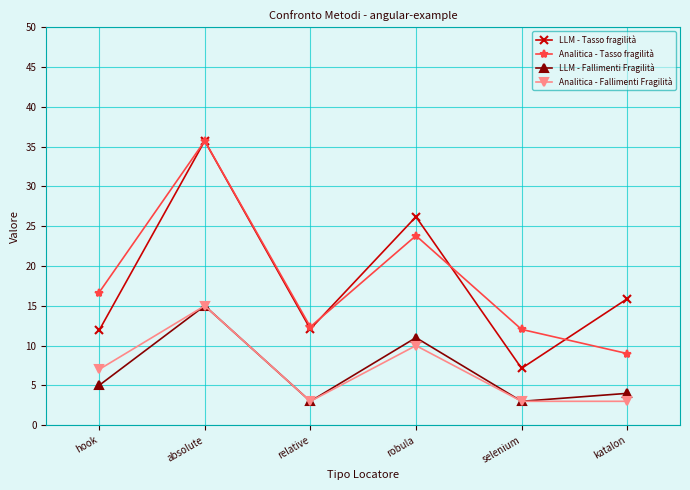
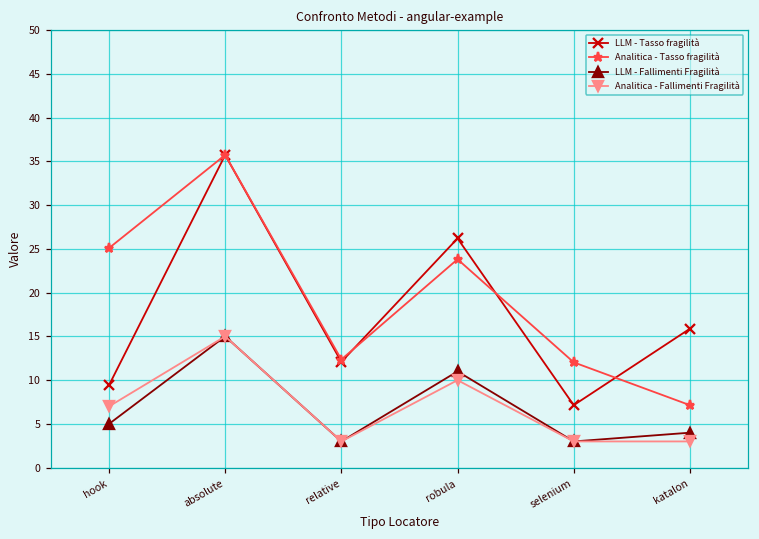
LLM - Tasso fragilità, hook: 12 -> 9
Analitica - Tasso fragilità, hook: 17 -> 25
Analitica - Tasso fragilità, katalon: 9 -> 7
